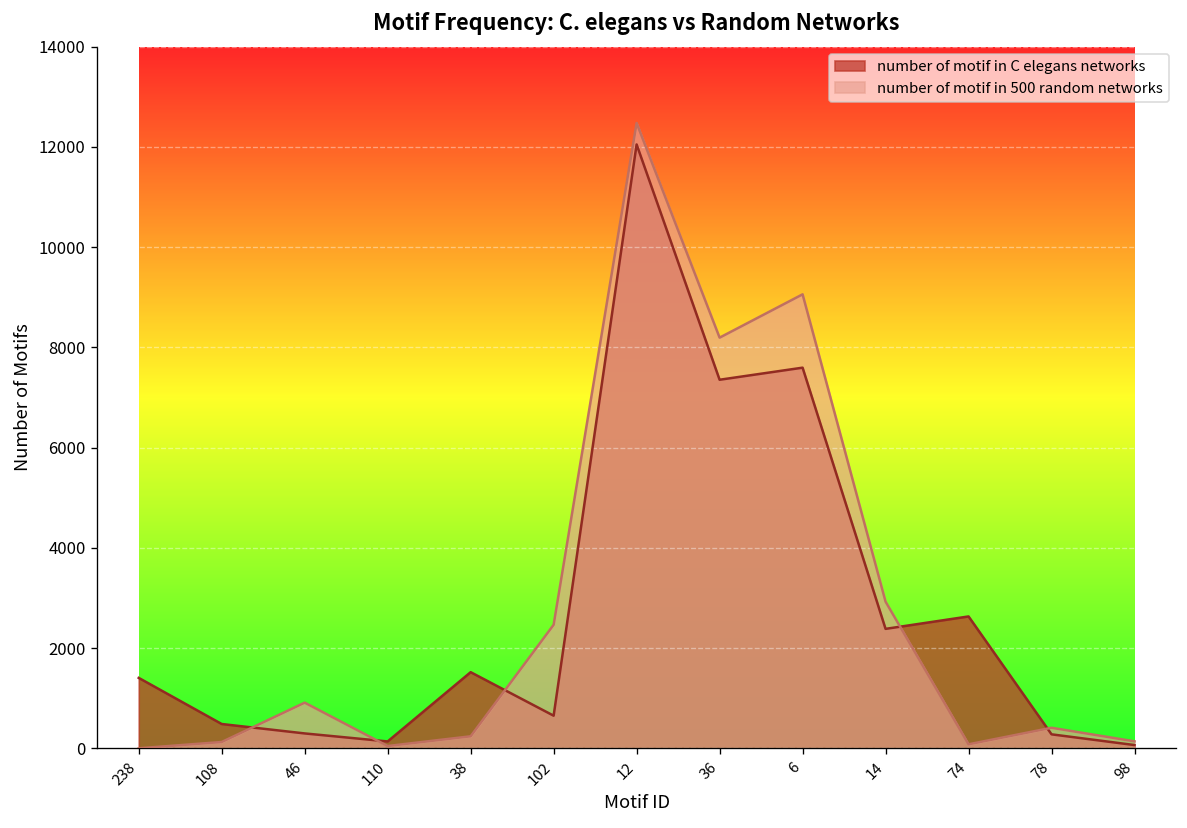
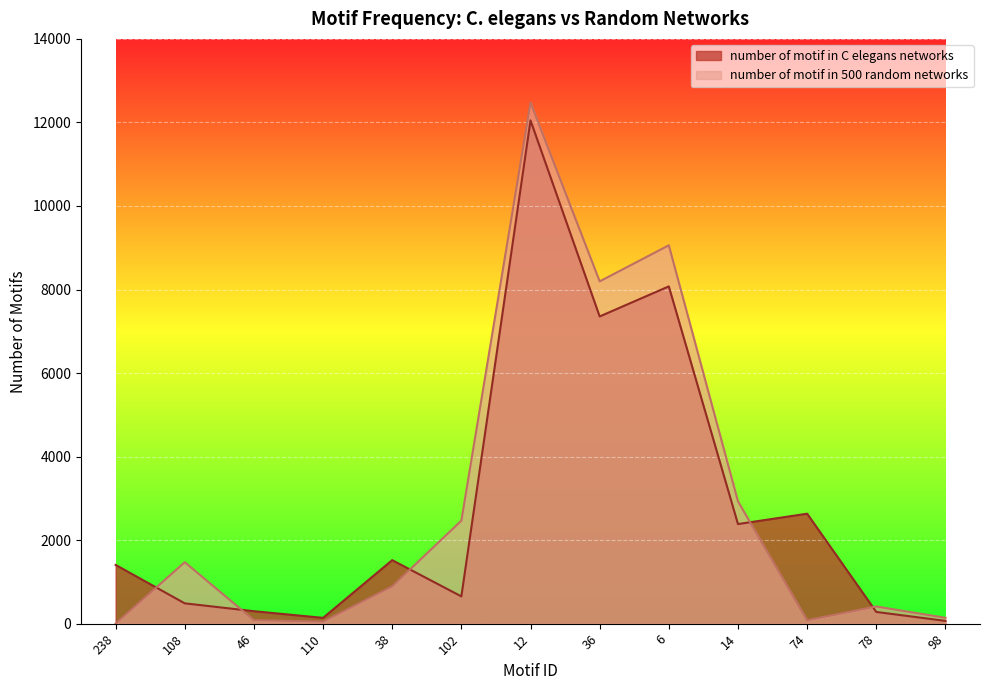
number of motif in 500 random networks, 108: 100 -> 1500
number of motif in 500 random networks, 46: 900 -> 100
number of motif in 500 random networks, 38: 200 -> 900
number of motif in C elegans networks, 6: 7600 -> 8100
